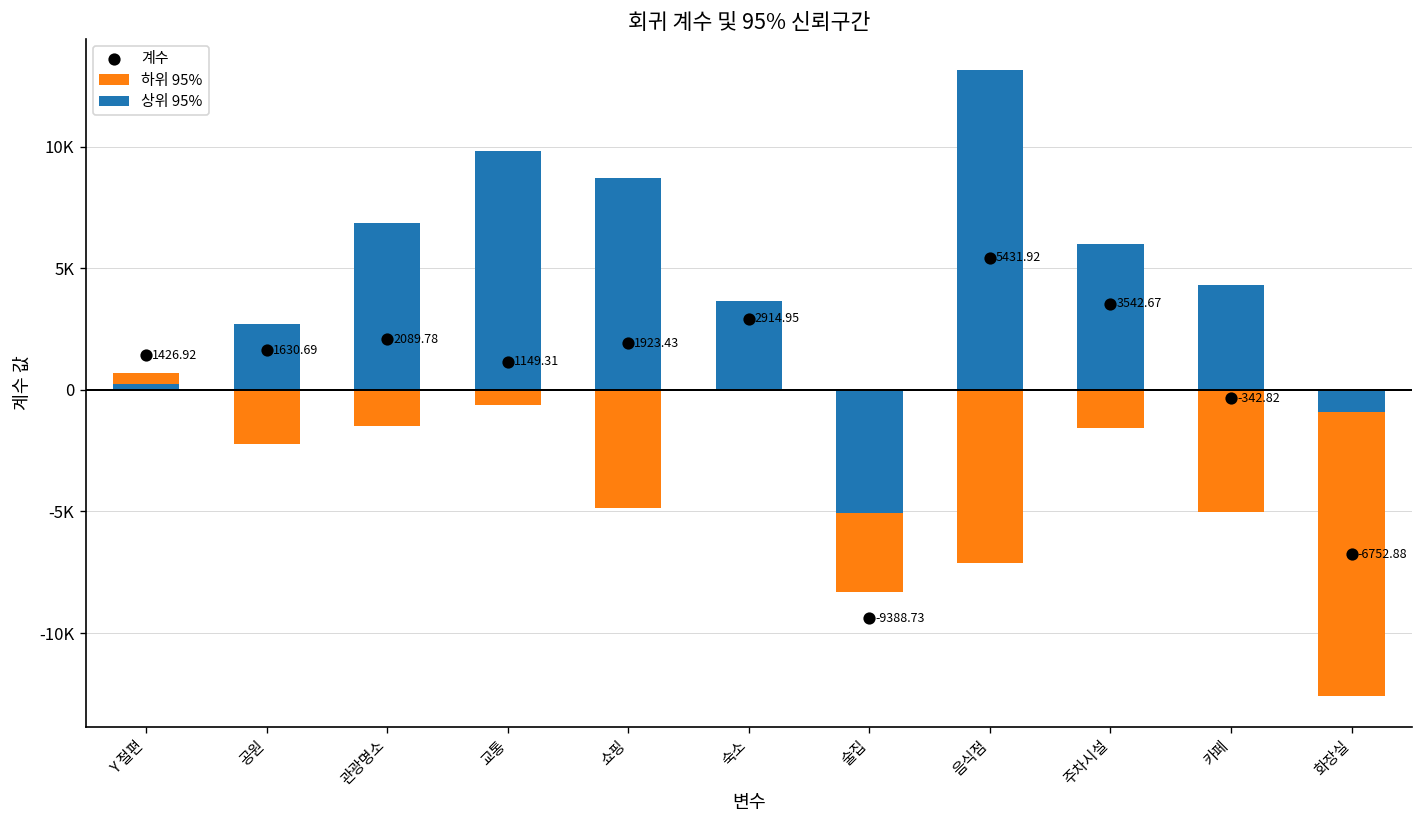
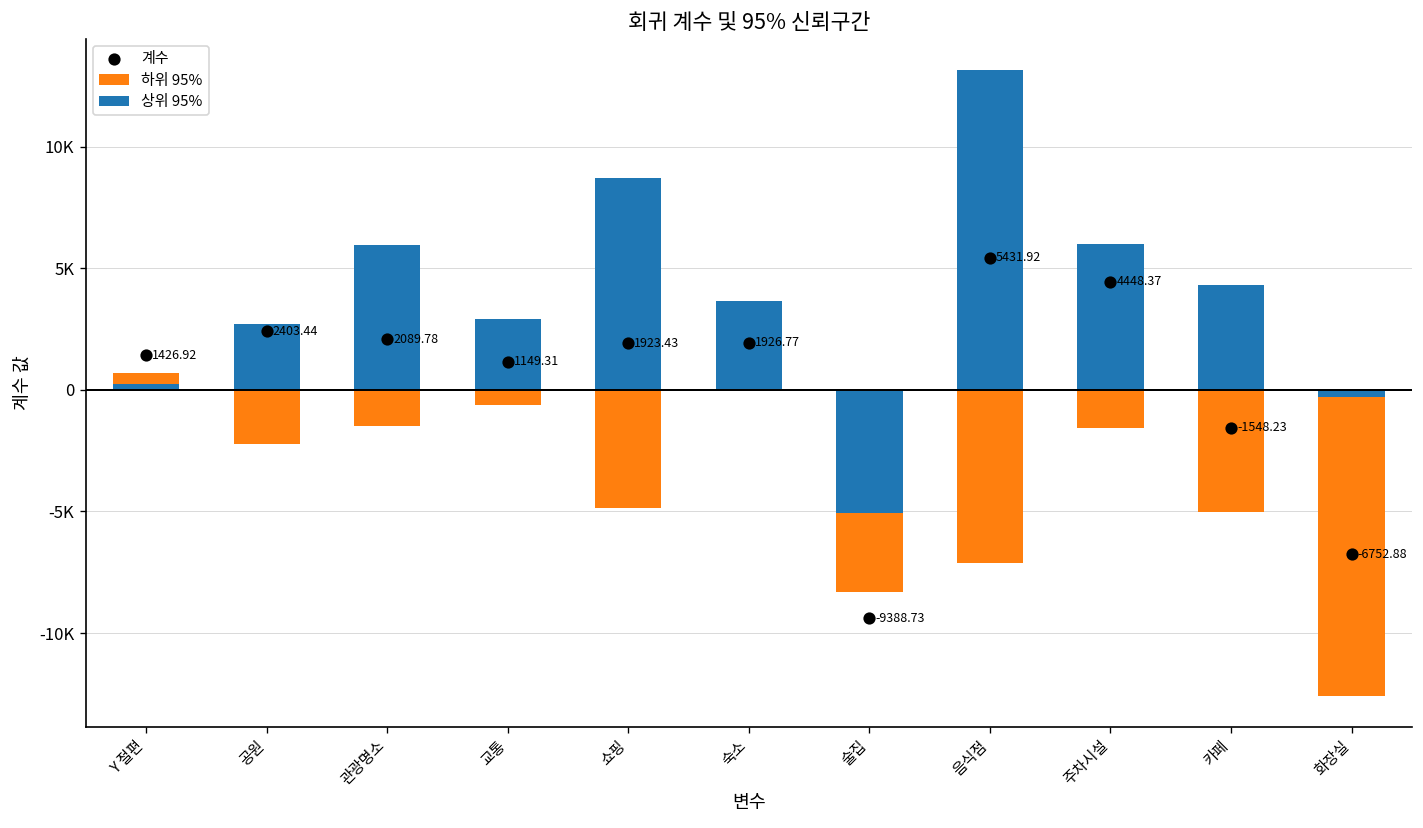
계수, 공원: 1630.69 -> 2403.44
상위 95%, 관광명소: 6800 -> 5900
상위 95%, 교통: 9800 -> 2900
계수, 숙소: 2914.95 -> 1926.77
계수, 주차시설: 3542.67 -> 4448.37
계수, 카페: -342.82 -> -1548.23
상위 95%, 화장실: -900 -> -300
